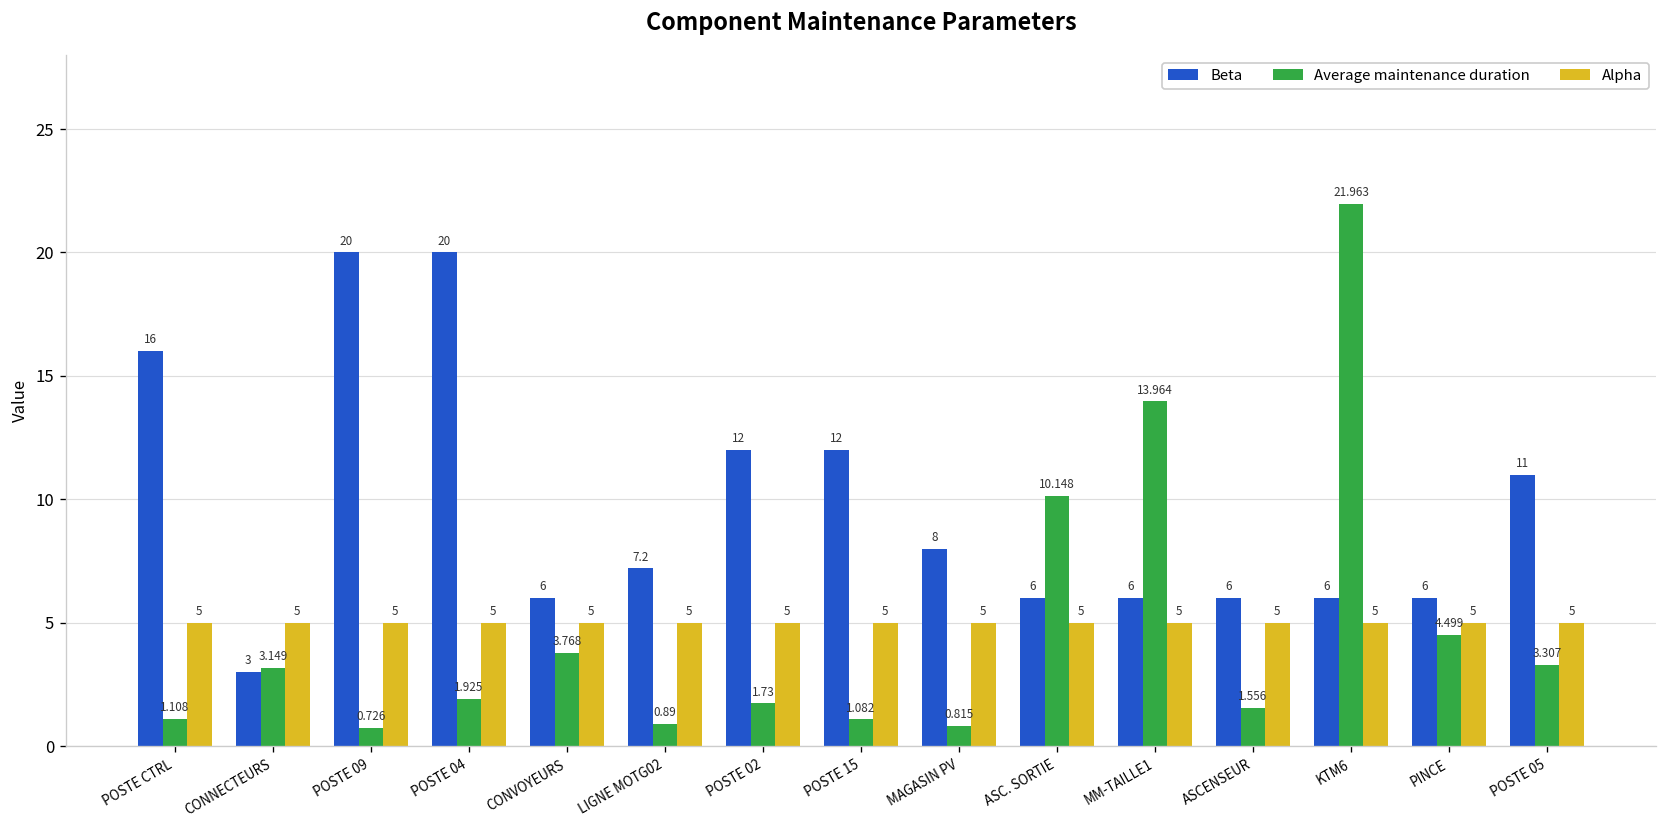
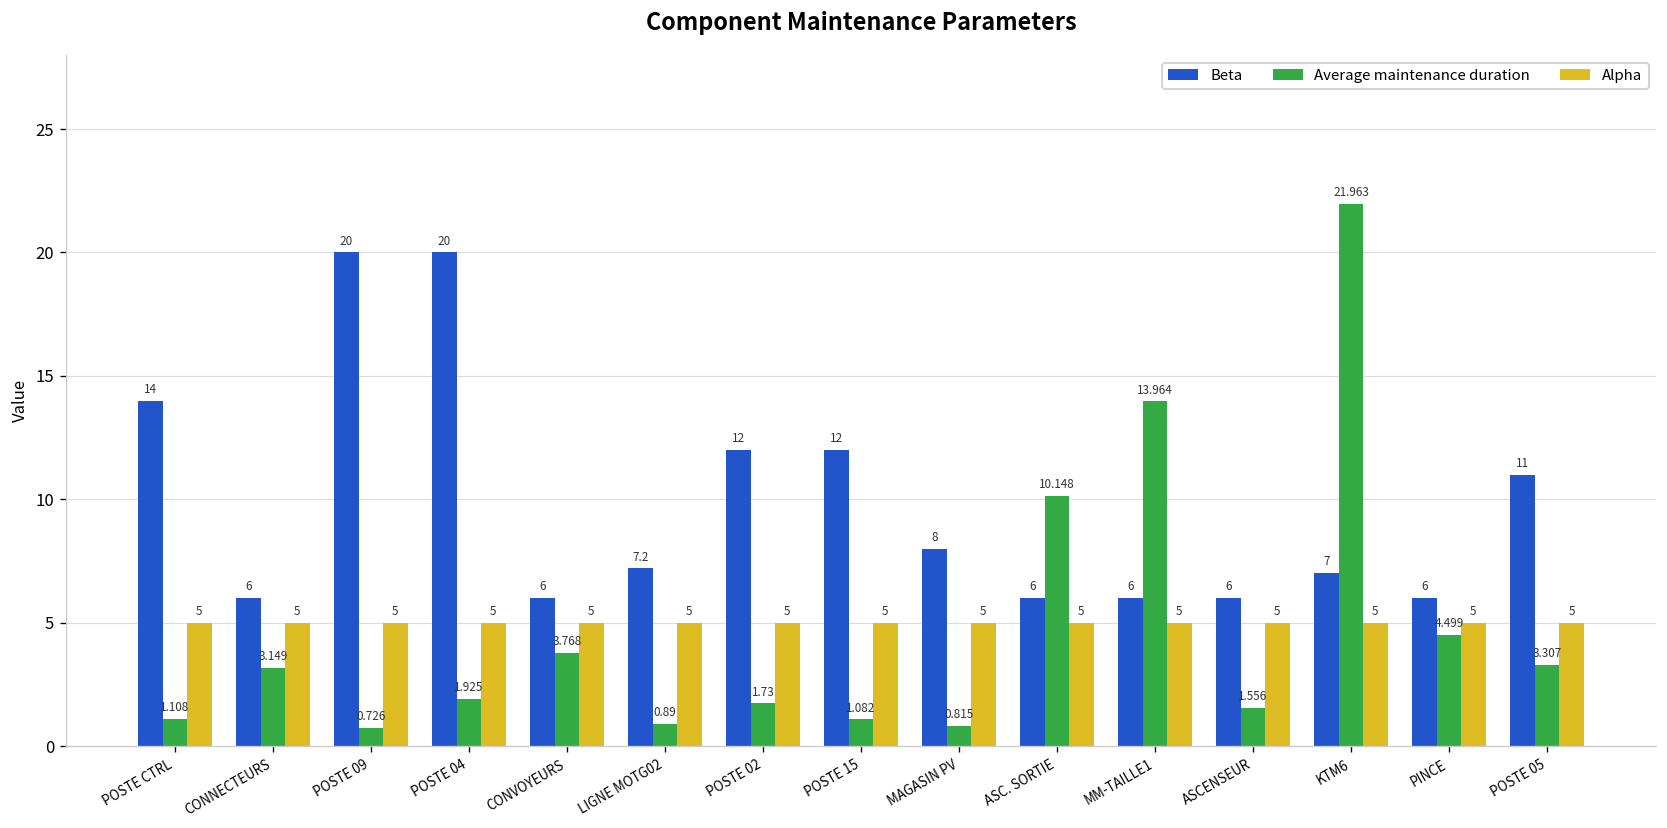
Beta, POSTE CTRL: 16 -> 14
Beta, CONNECTEURS: 3 -> 6
Beta, KTM6: 6 -> 7
